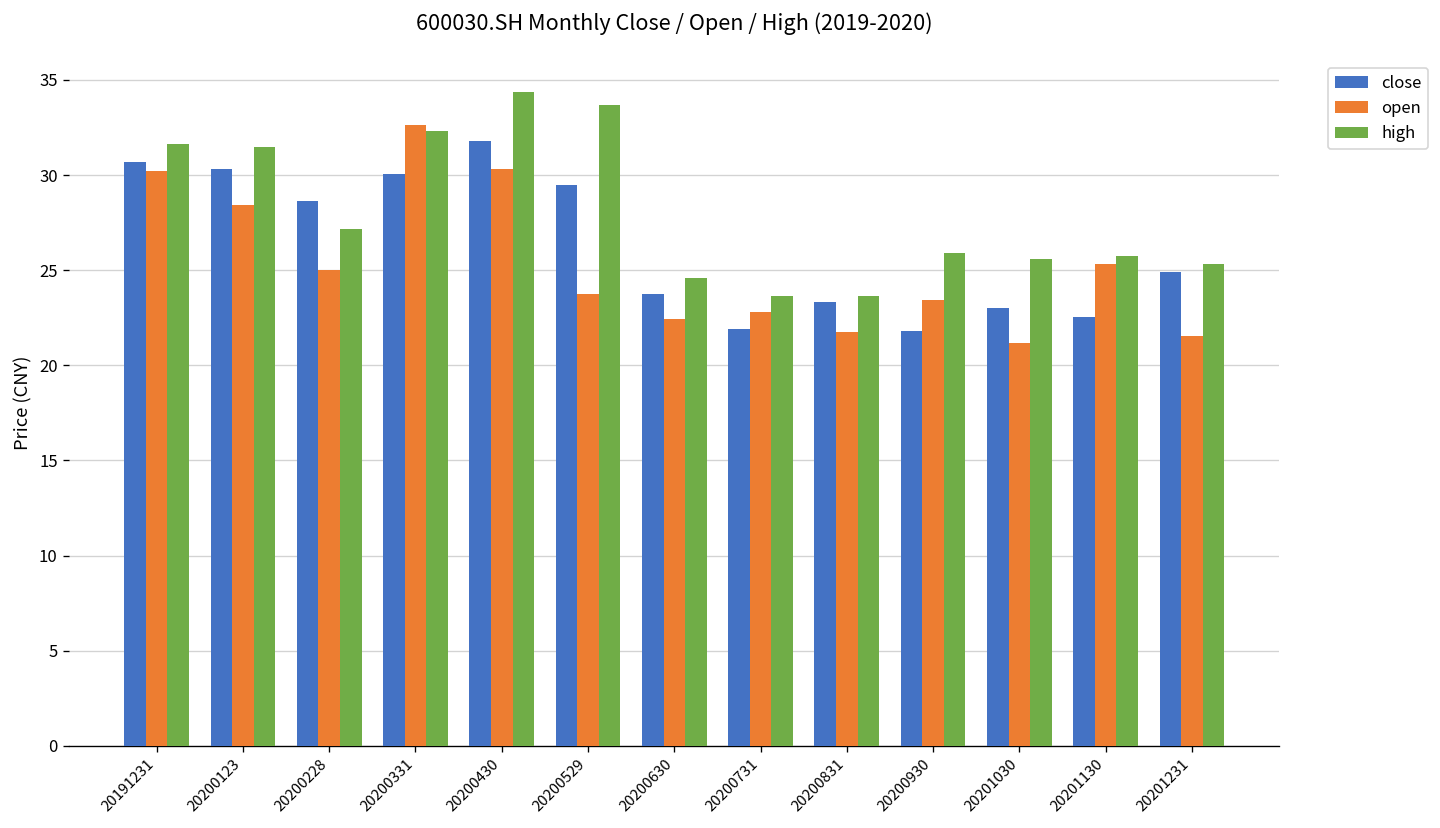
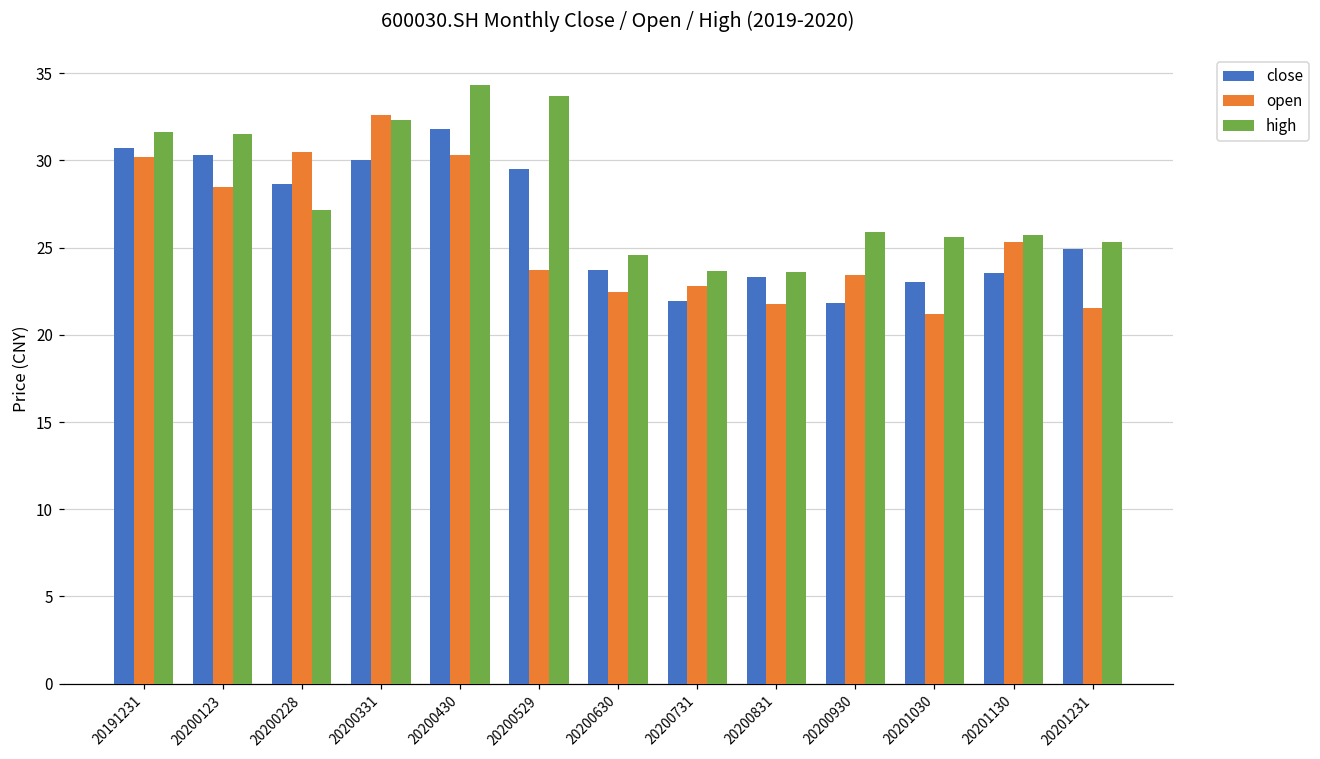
open, 20200228: 25.0 -> 30.5
close, 20201130: 22.5 -> 23.5
